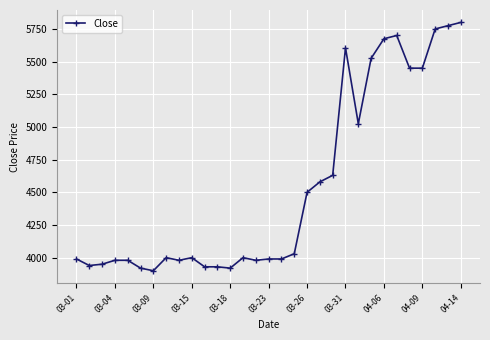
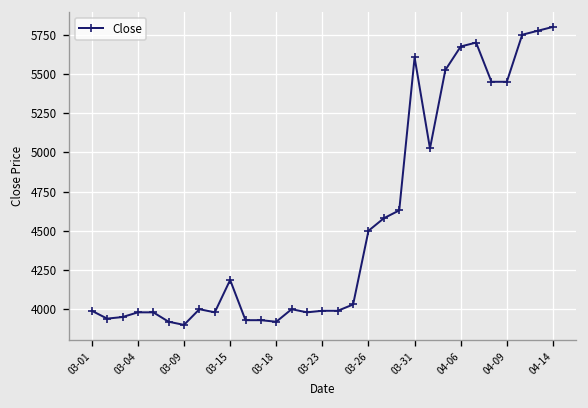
03-15: 4000 -> 4190
